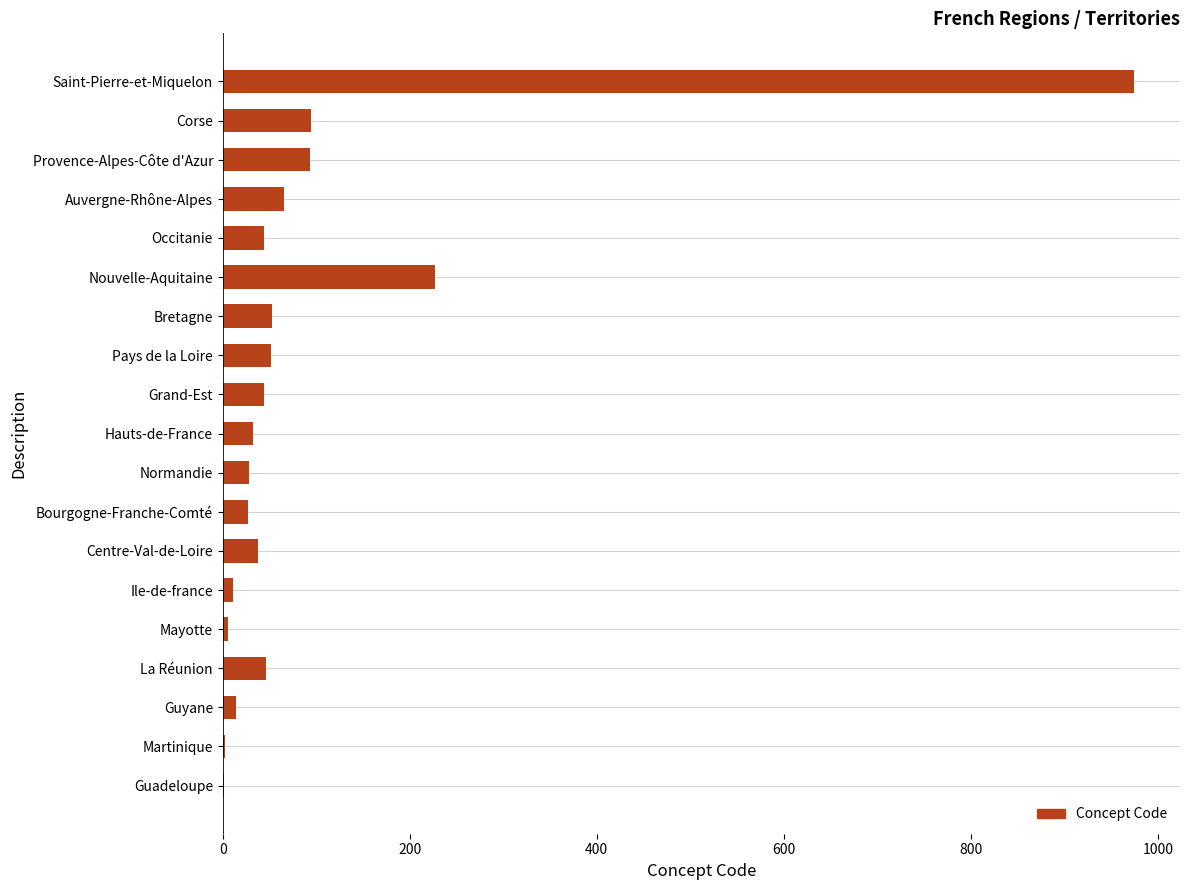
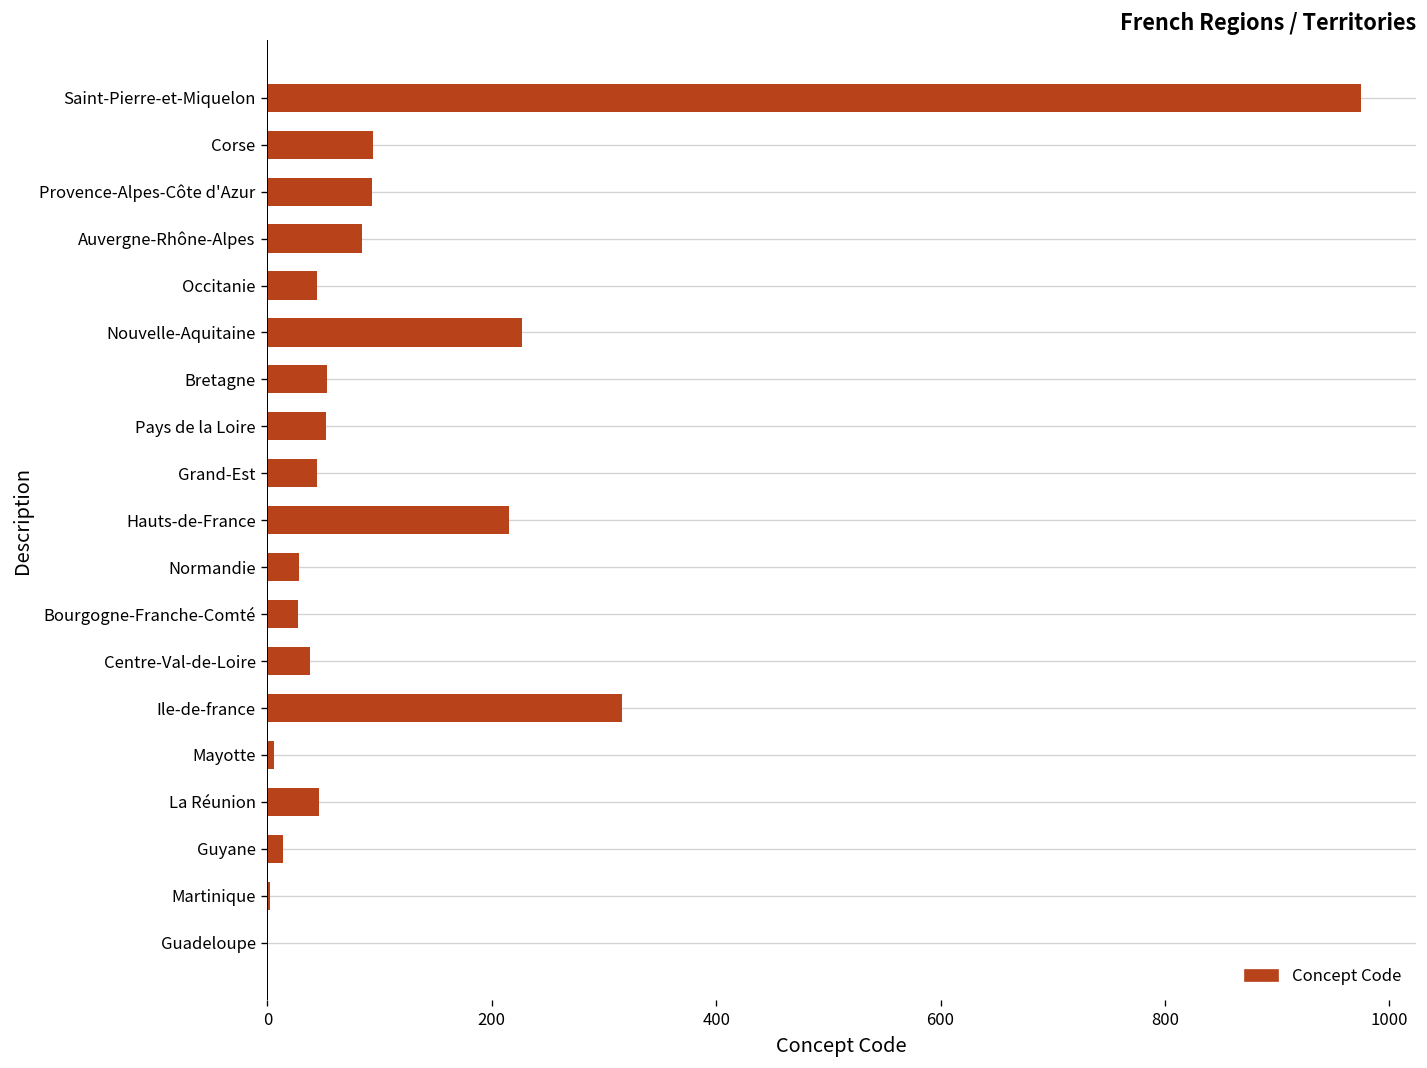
Auvergne-Rhône-Alpes: 70 -> 80
Hauts-de-France: 30 -> 220
Ile-de-france: 10 -> 320
